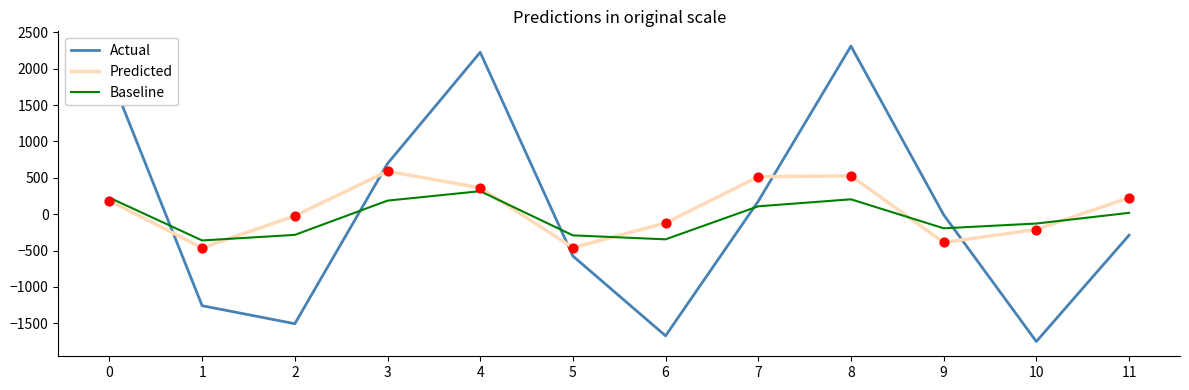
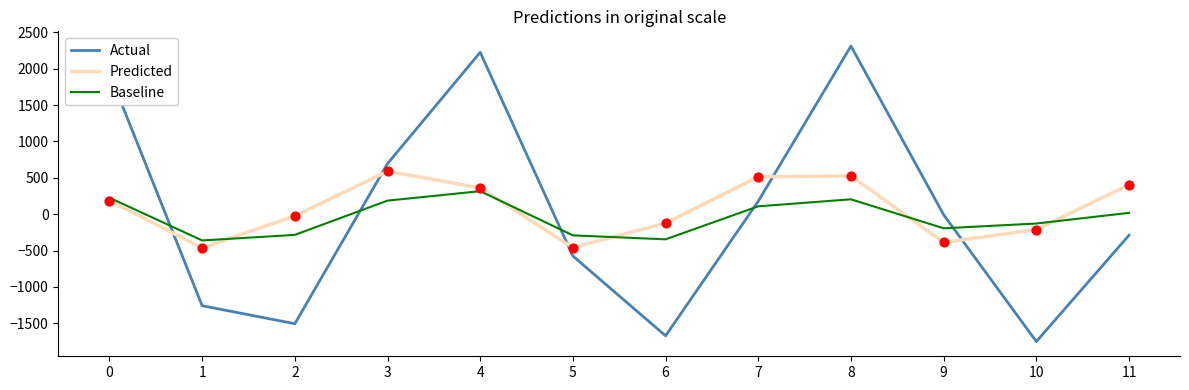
Predicted, 11: 200 -> 400
